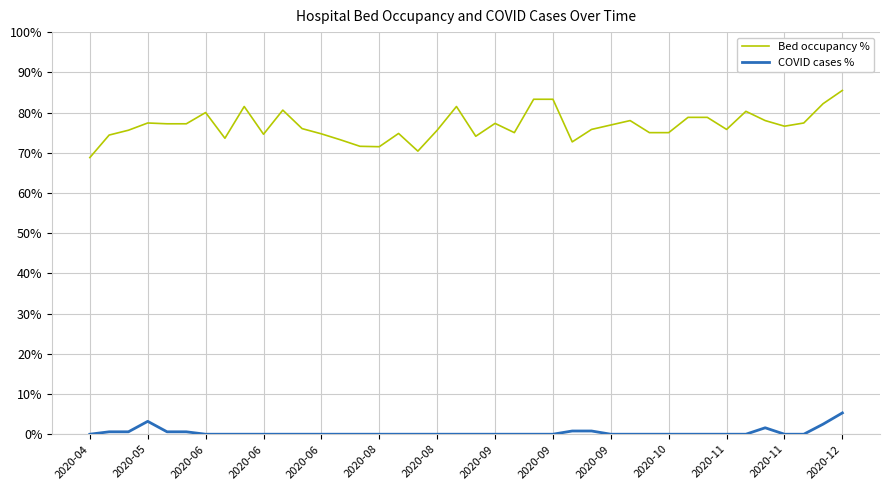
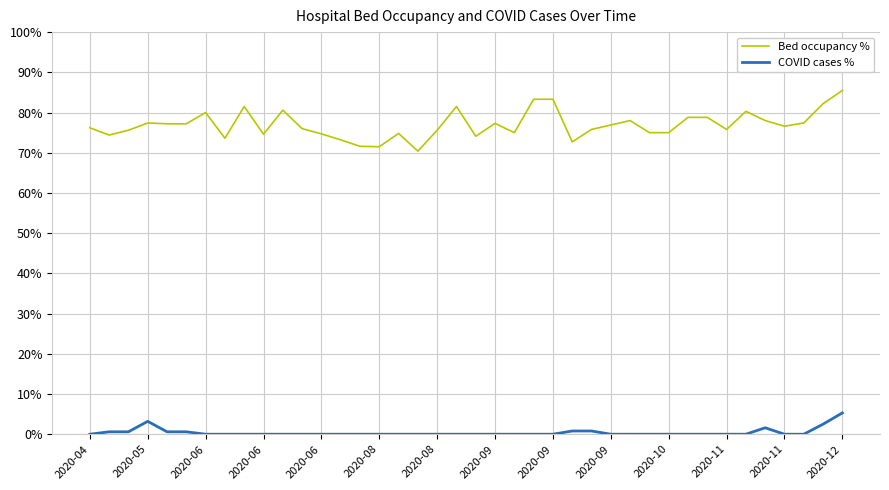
Bed occupancy %, 2020-04: 69% -> 76%
